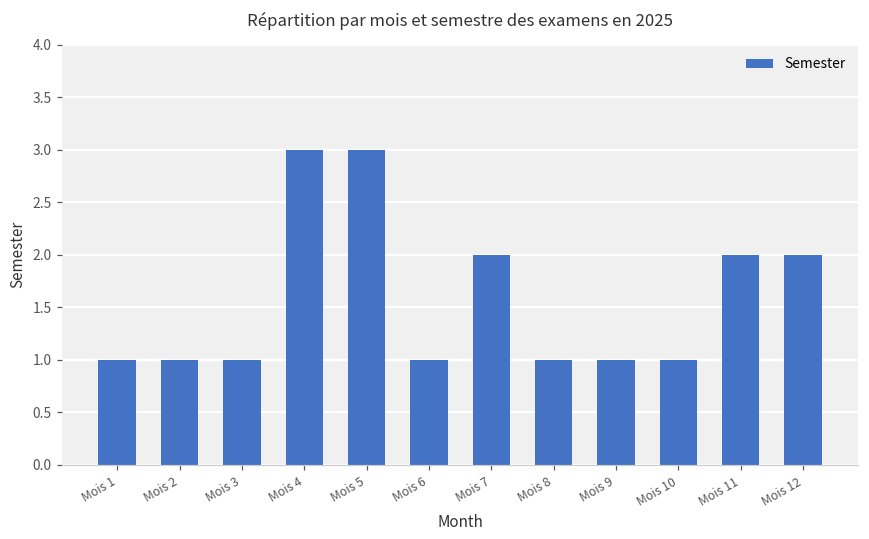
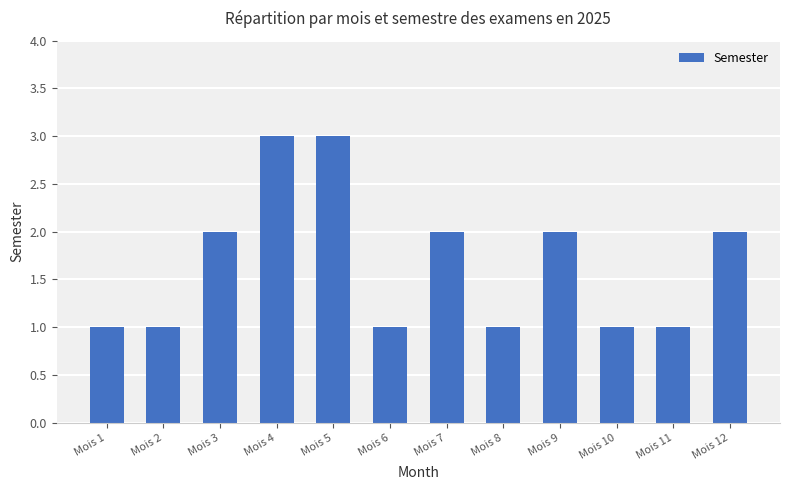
Mois 3: 1 -> 2
Mois 9: 1 -> 2
Mois 11: 2 -> 1
